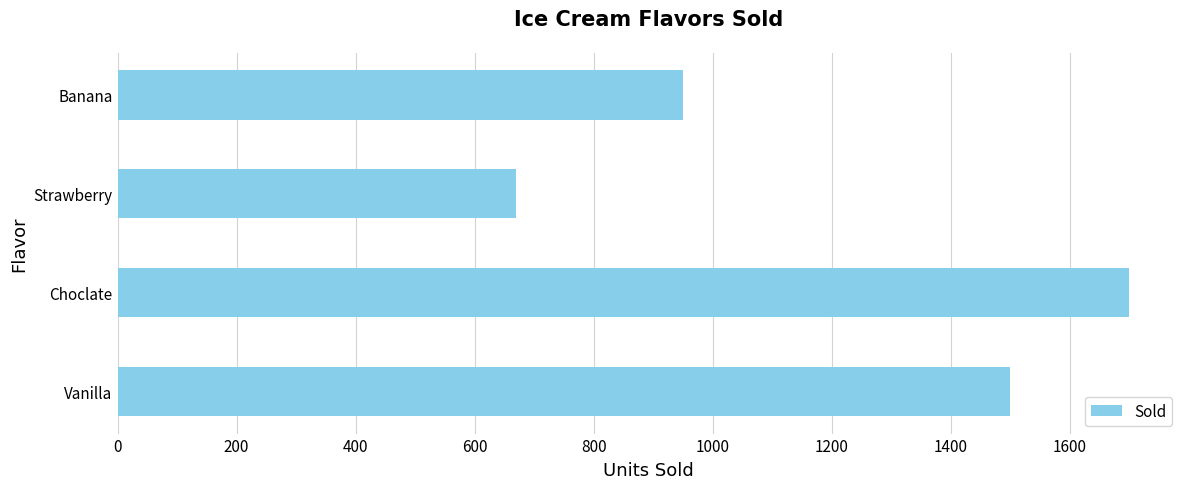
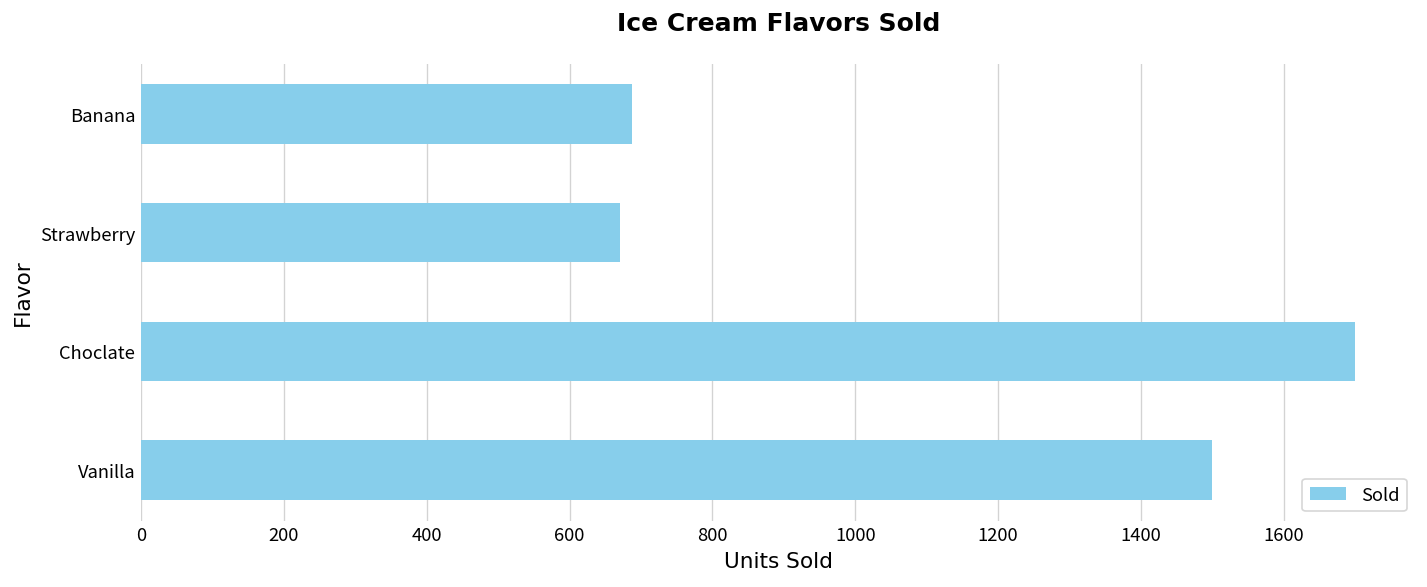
Banana: 950 -> 690
